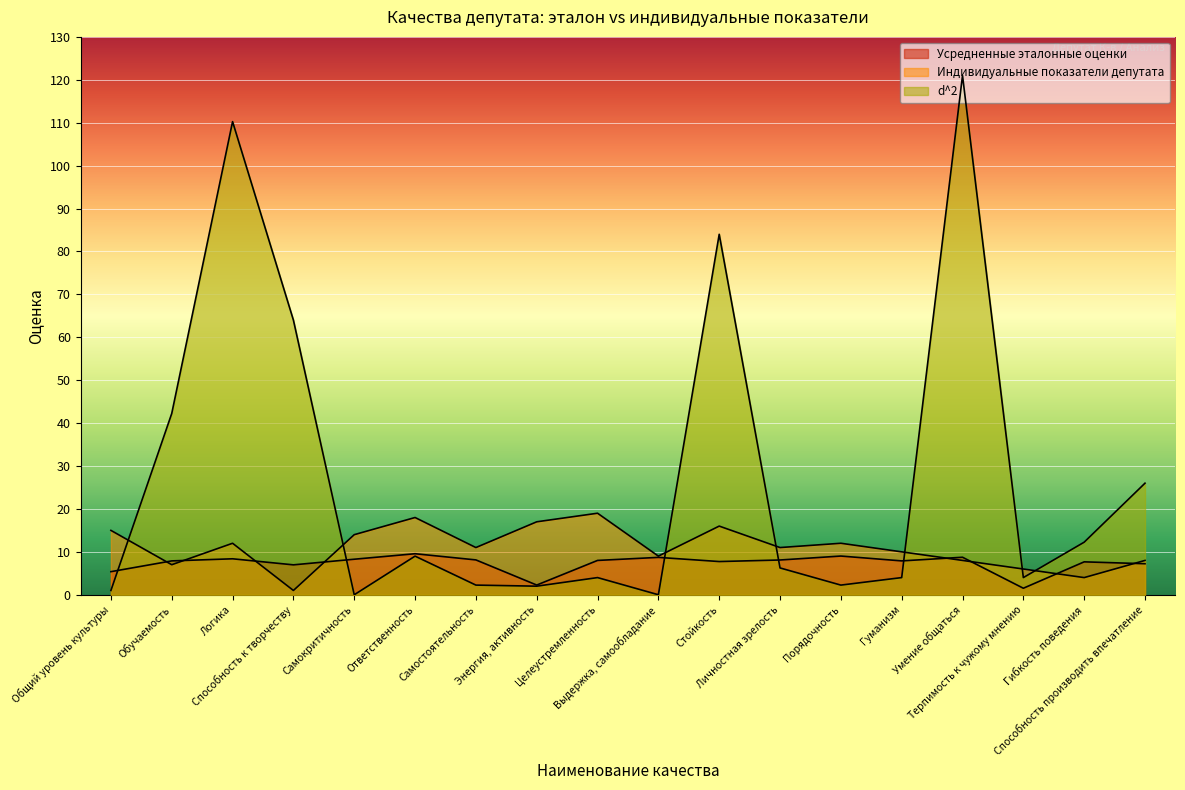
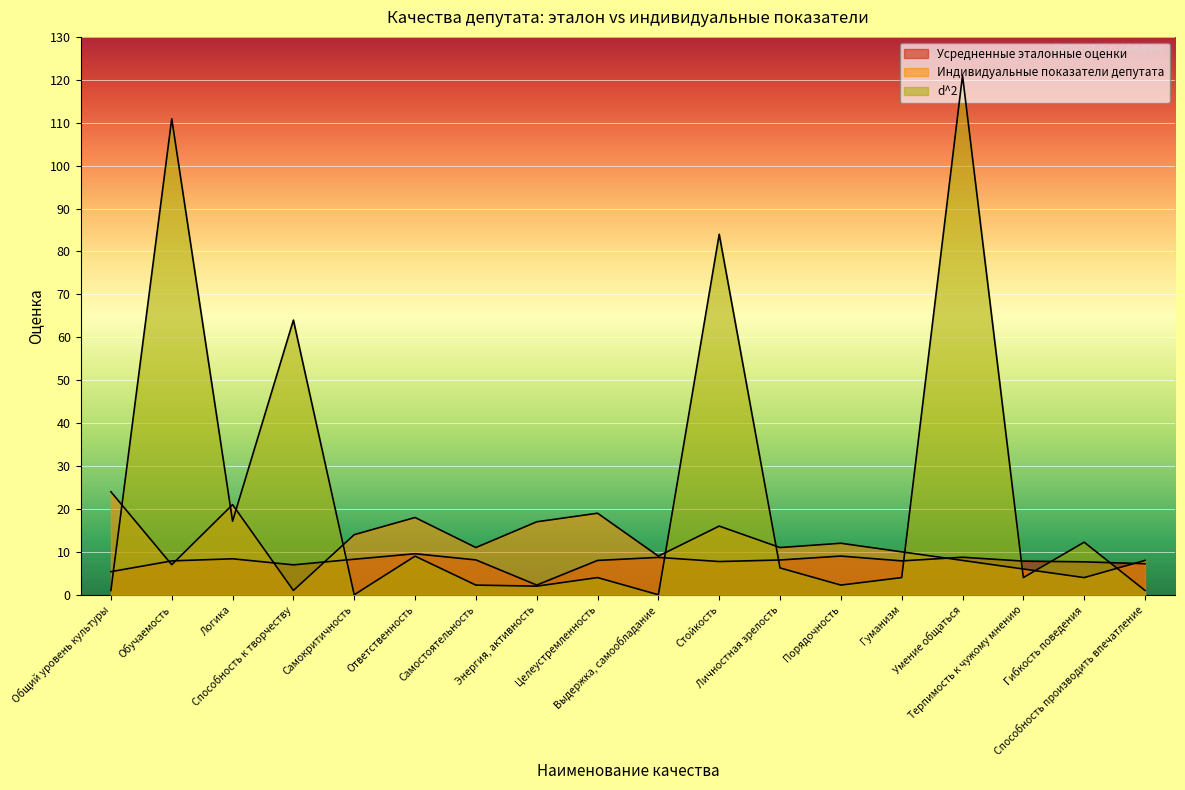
Индивидуальные показатели депутата, Общий уровень культуры: 15 -> 24
d^2, Обучаемость: 42 -> 111
Индивидуальные показатели депутата, Логика: 12 -> 21
d^2, Логика: 110 -> 17
Усредненные эталонные оценки, Терпимость к чужому мнению: 2 -> 8
d^2, Способность производить впечатление: 26 -> 1
